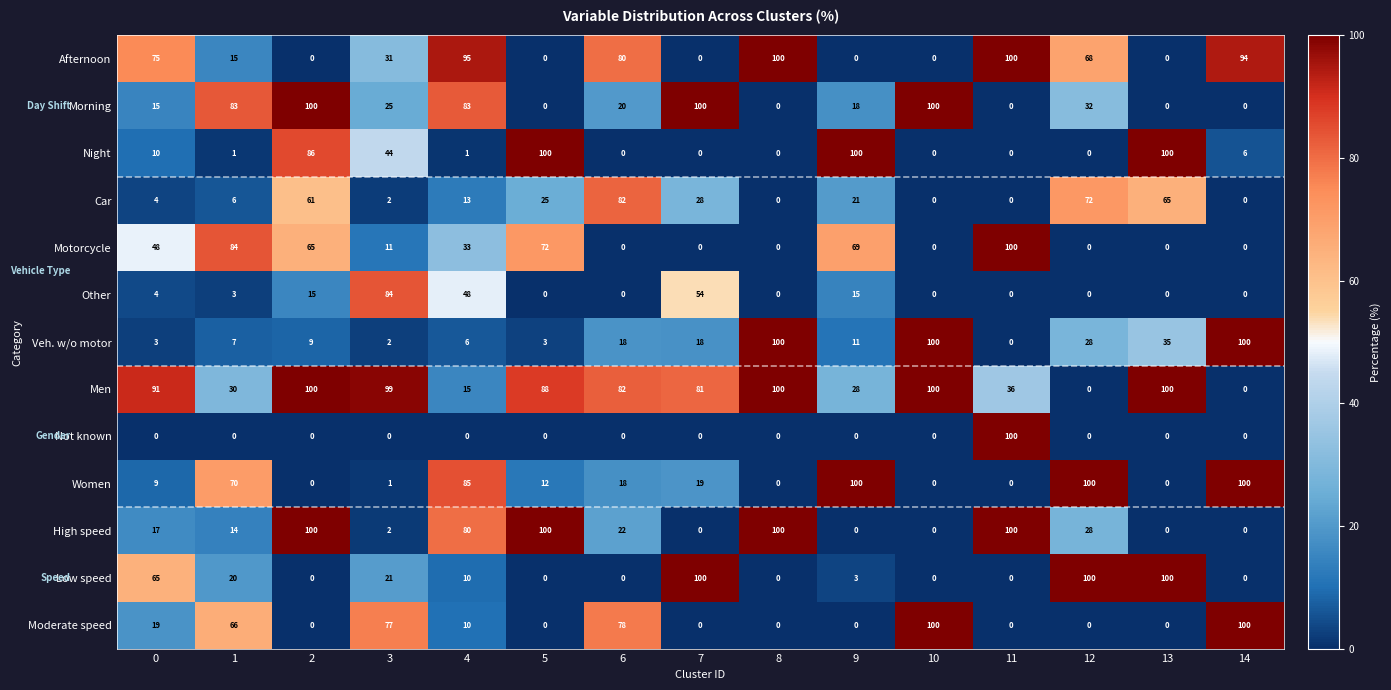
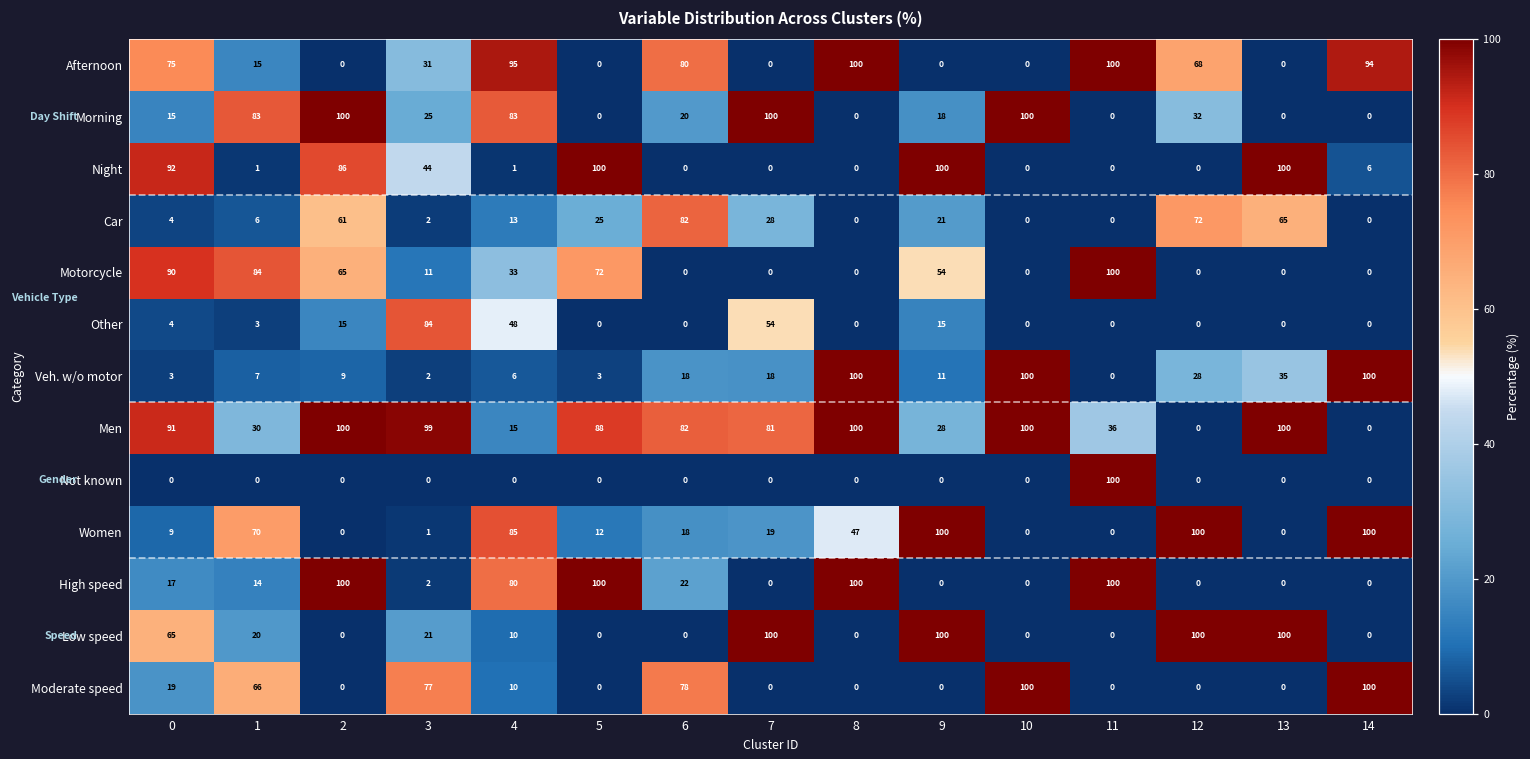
Night, 0: 10 -> 92
Motorcycle, 0: 48 -> 90
Motorcycle, 9: 69 -> 54
Women, 8: 0 -> 47
High speed, 12: 28 -> 0
Low speed, 9: 3 -> 100
